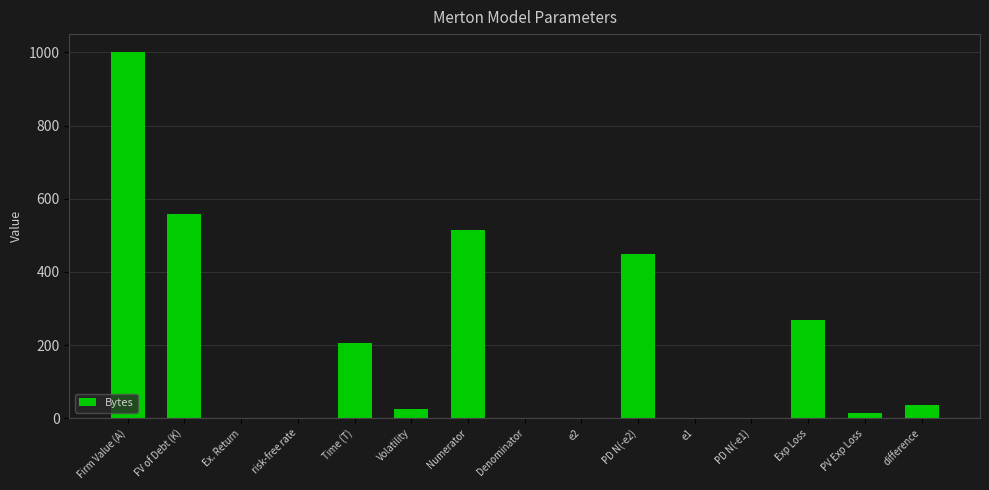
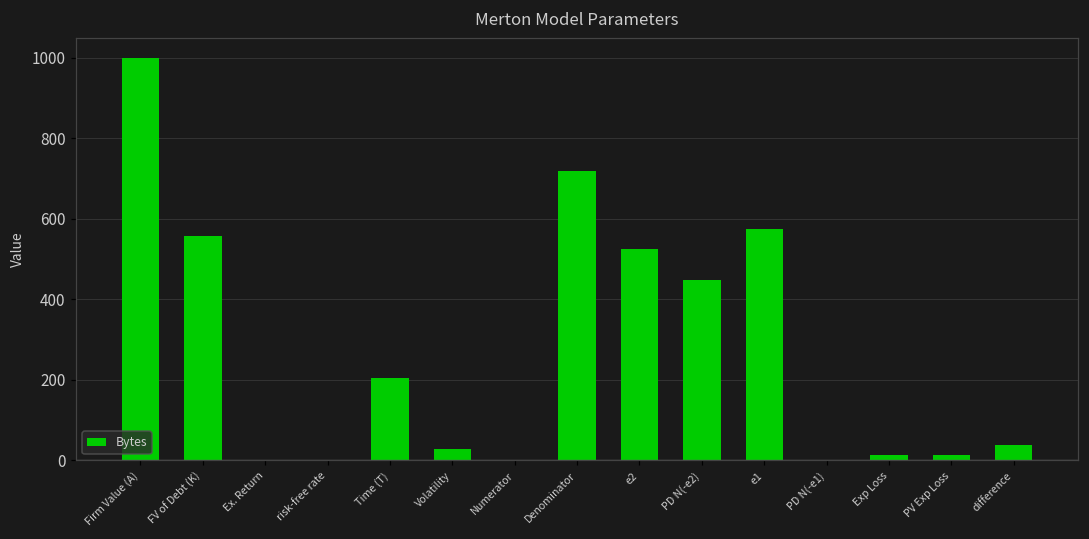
Numerator: 510 -> 0
Denominator: 0 -> 720
e2: 0 -> 530
e1: 0 -> 570
Exp Loss: 270 -> 10
